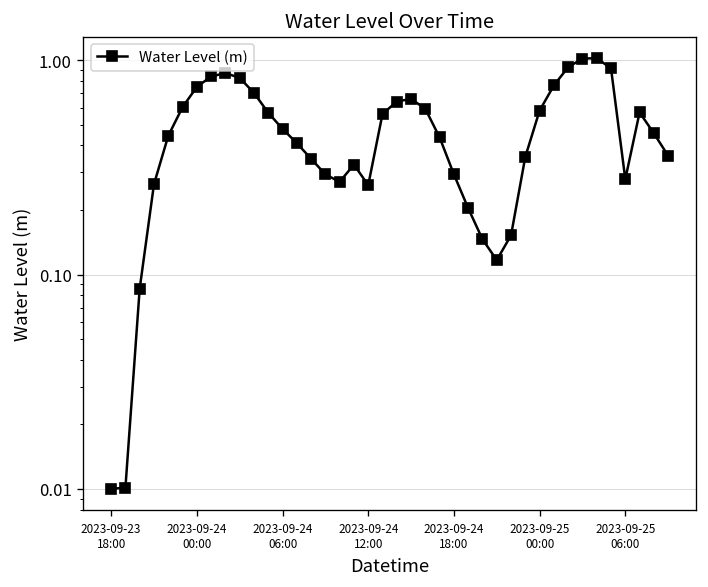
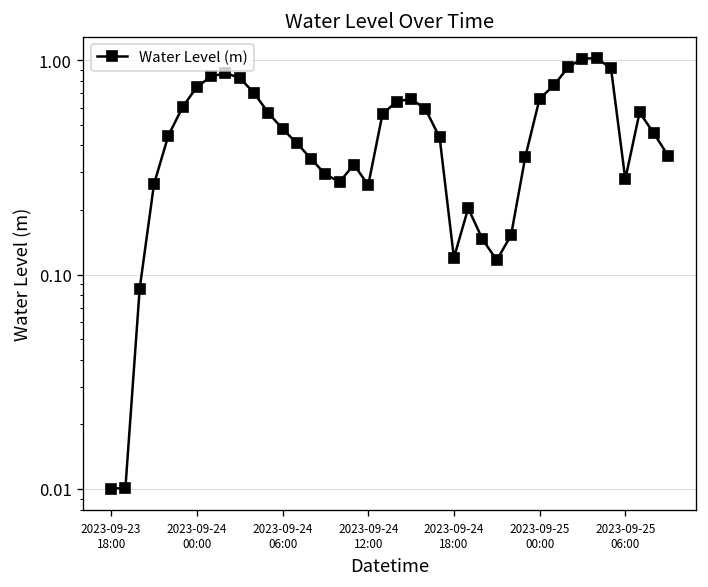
2023-09-24 18:00: 0.29 -> 0.12
2023-09-25 00:00: 0.58 -> 0.66
